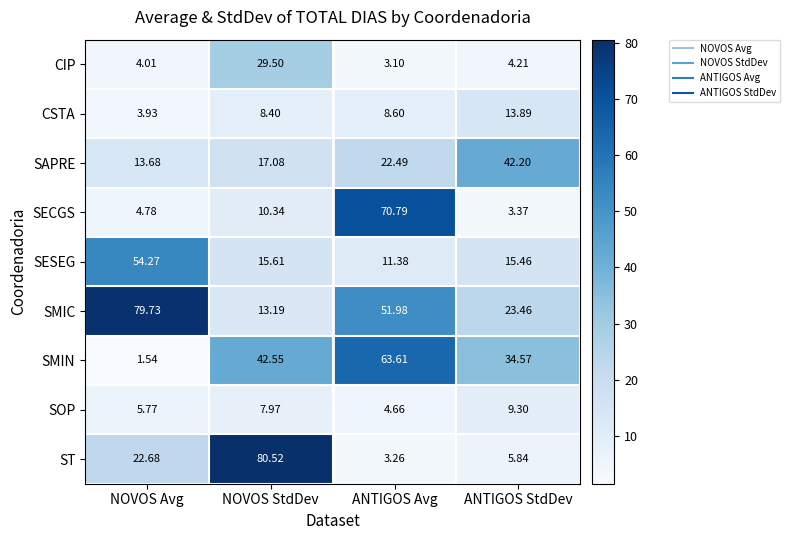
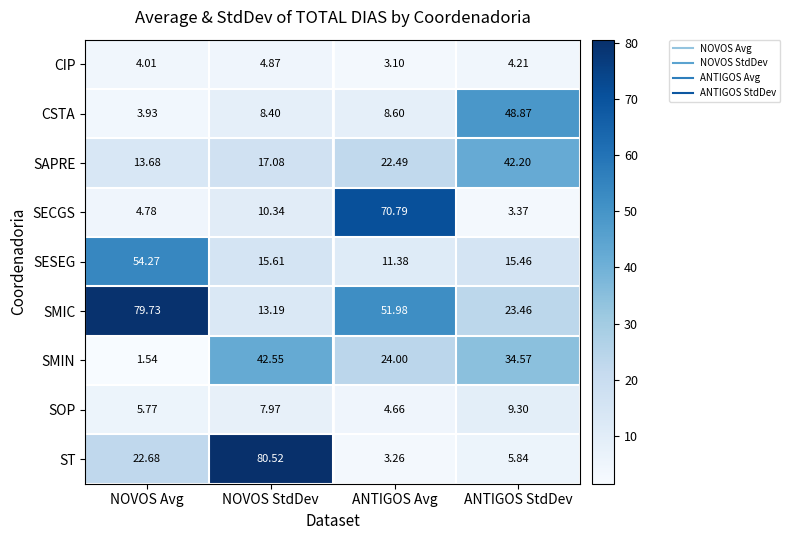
CIP, NOVOS StdDev: 29.50 -> 4.87
CSTA, ANTIGOS StdDev: 13.89 -> 48.87
SMIN, ANTIGOS Avg: 63.61 -> 24.00
